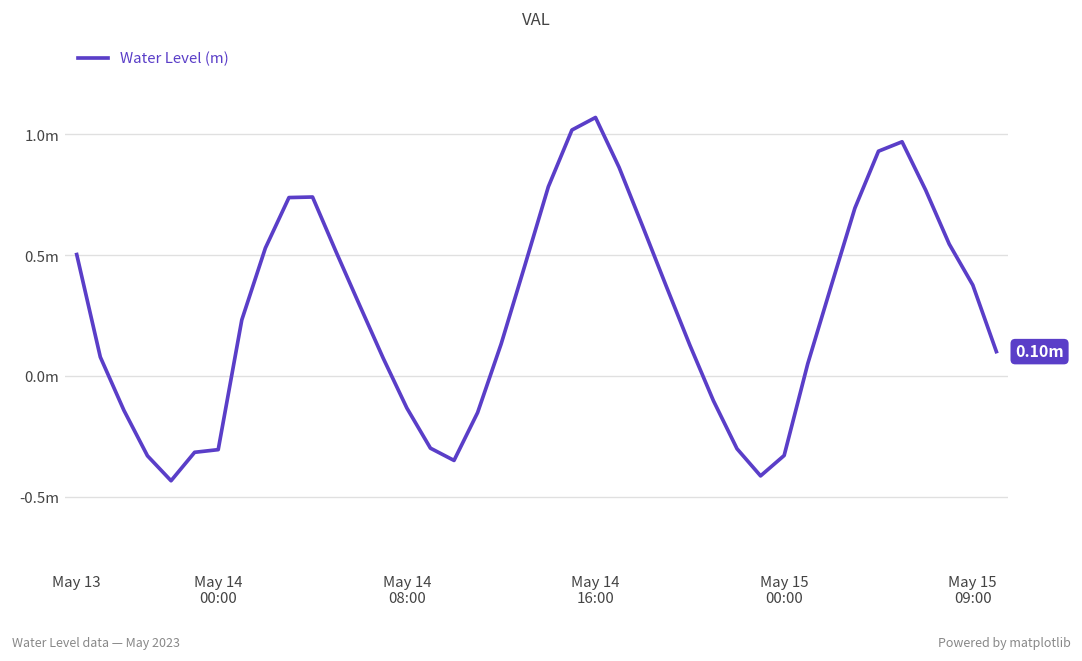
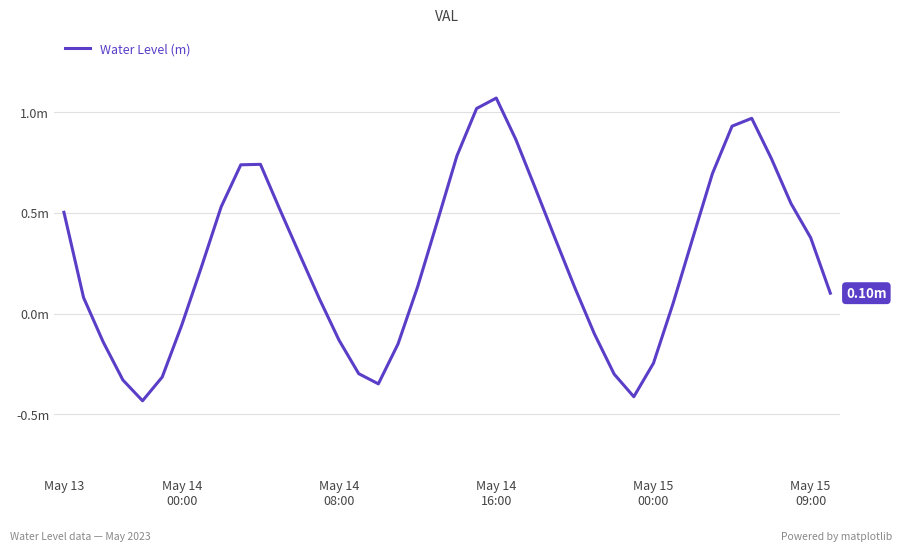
May 14 00:00: -0.30m -> -0.06m
May 15 00:00: -0.33m -> -0.25m
